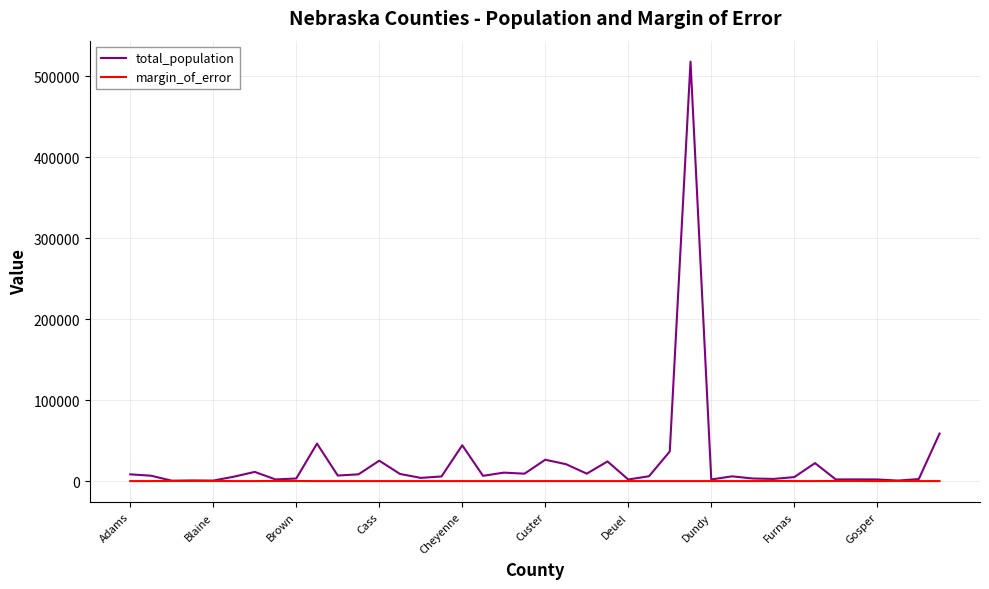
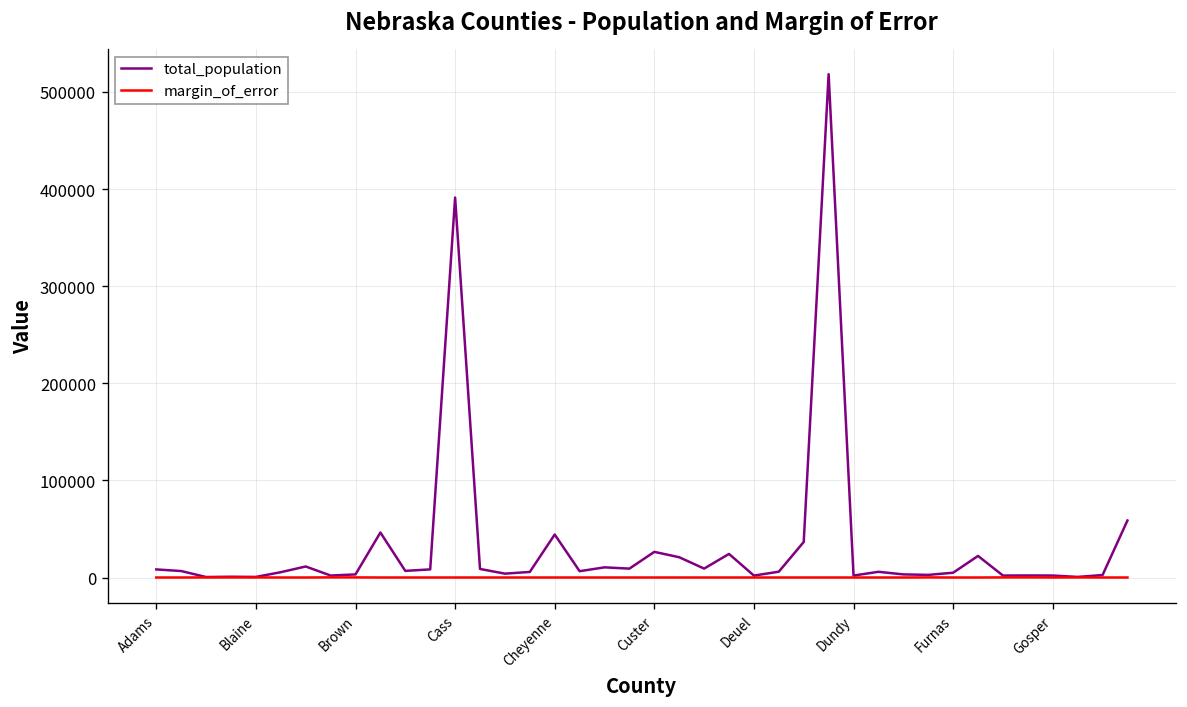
total_population, Cass: 30000 -> 390000
